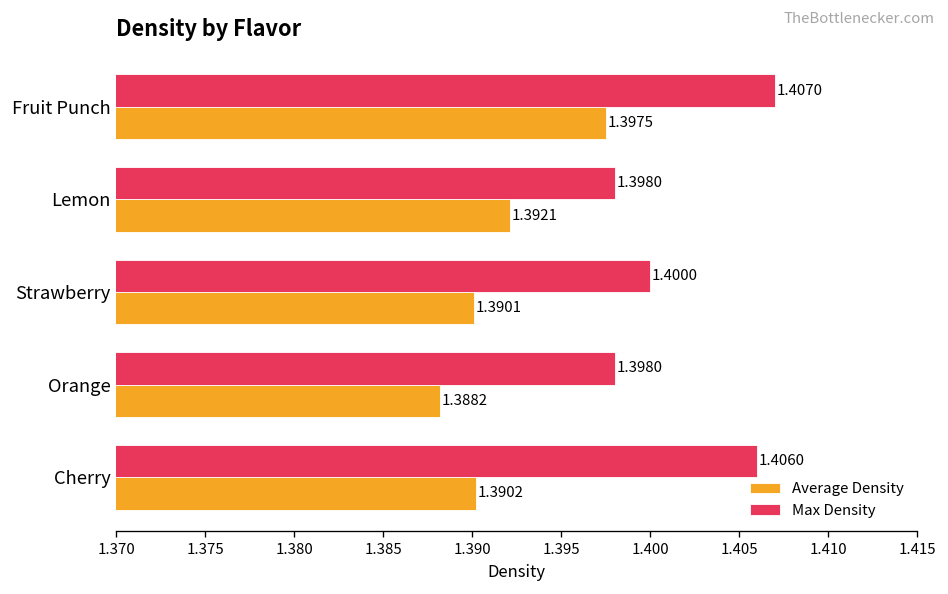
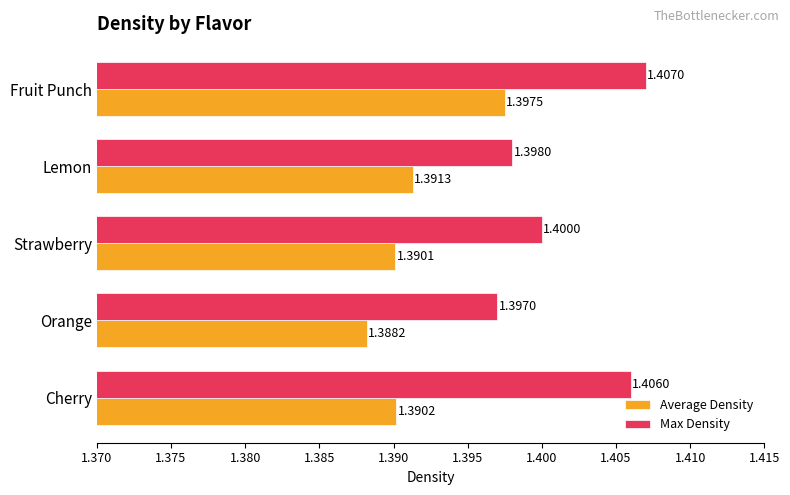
Average Density, Lemon: 1.3921 -> 1.3913
Max Density, Orange: 1.3980 -> 1.3970
